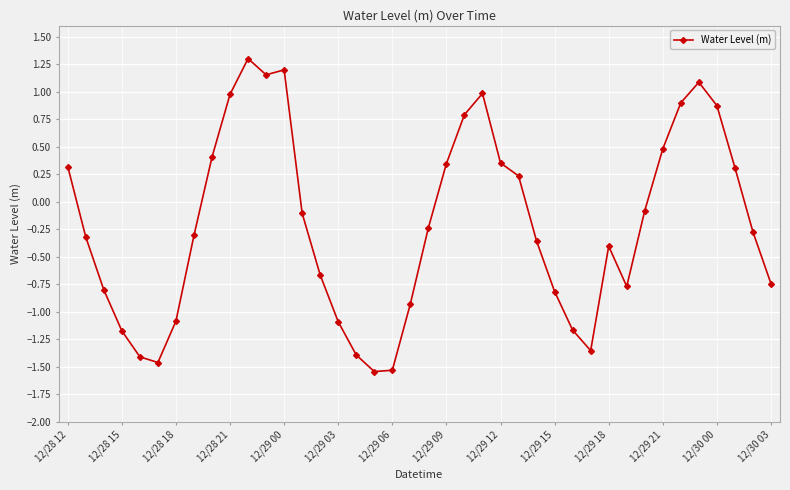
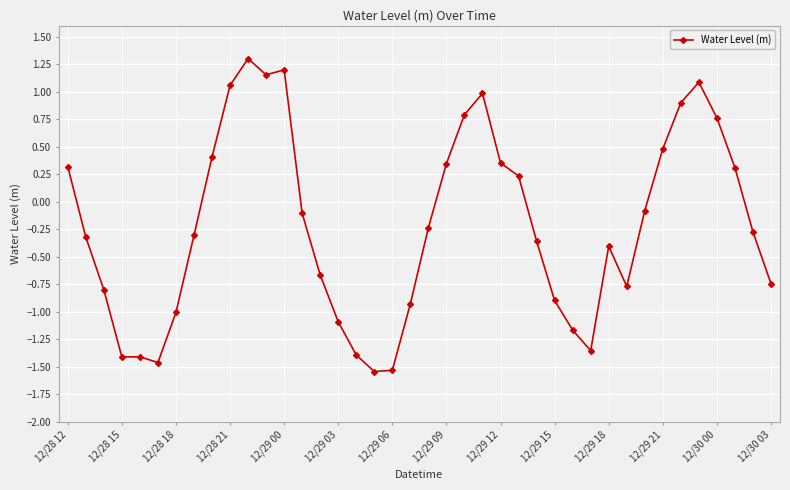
12/28 15: -1.17 -> -1.41
12/28 18: -1.08 -> -1.01
12/28 21: 0.98 -> 1.06
12/29 15: -0.82 -> -0.90
12/30 00: 0.87 -> 0.76
